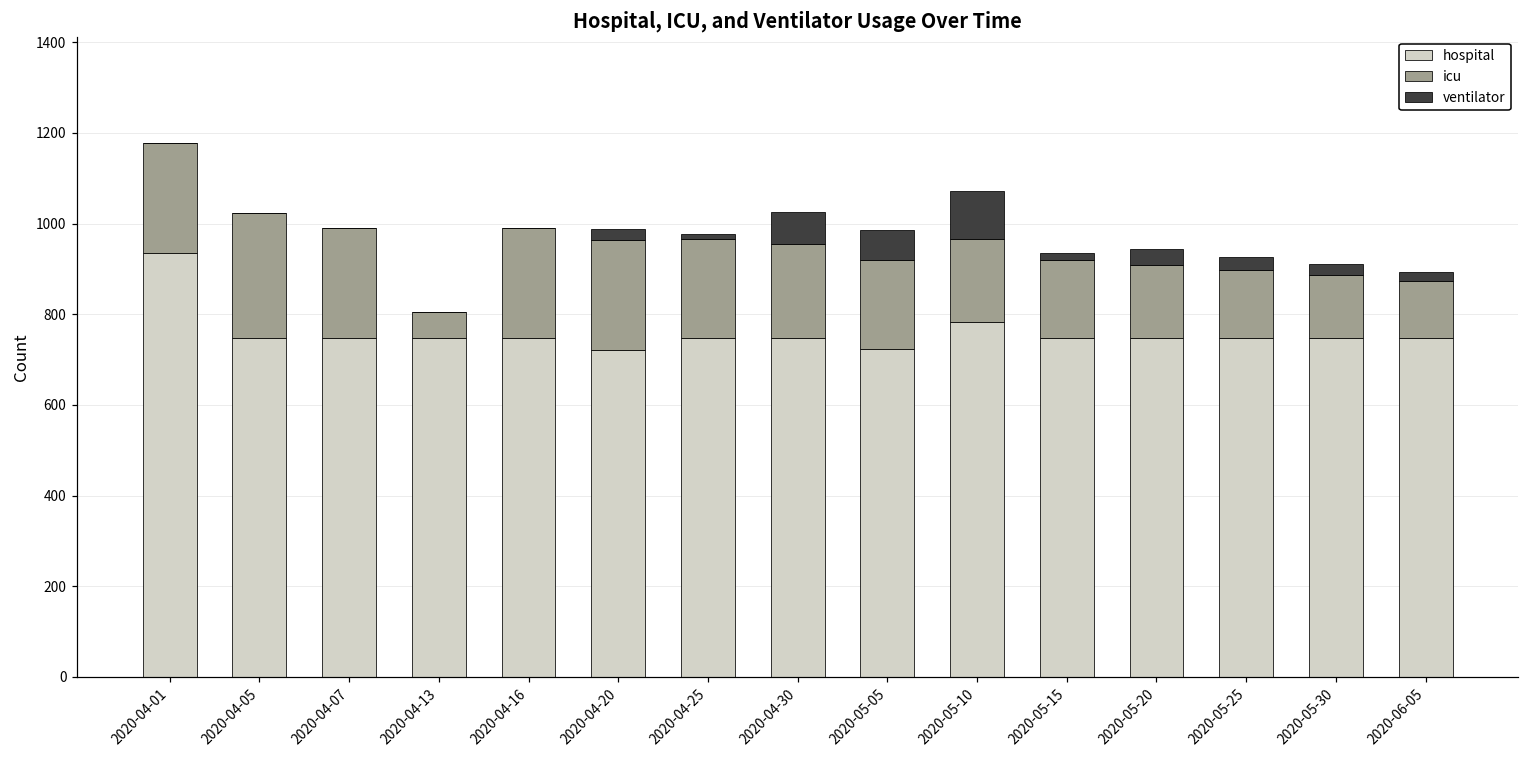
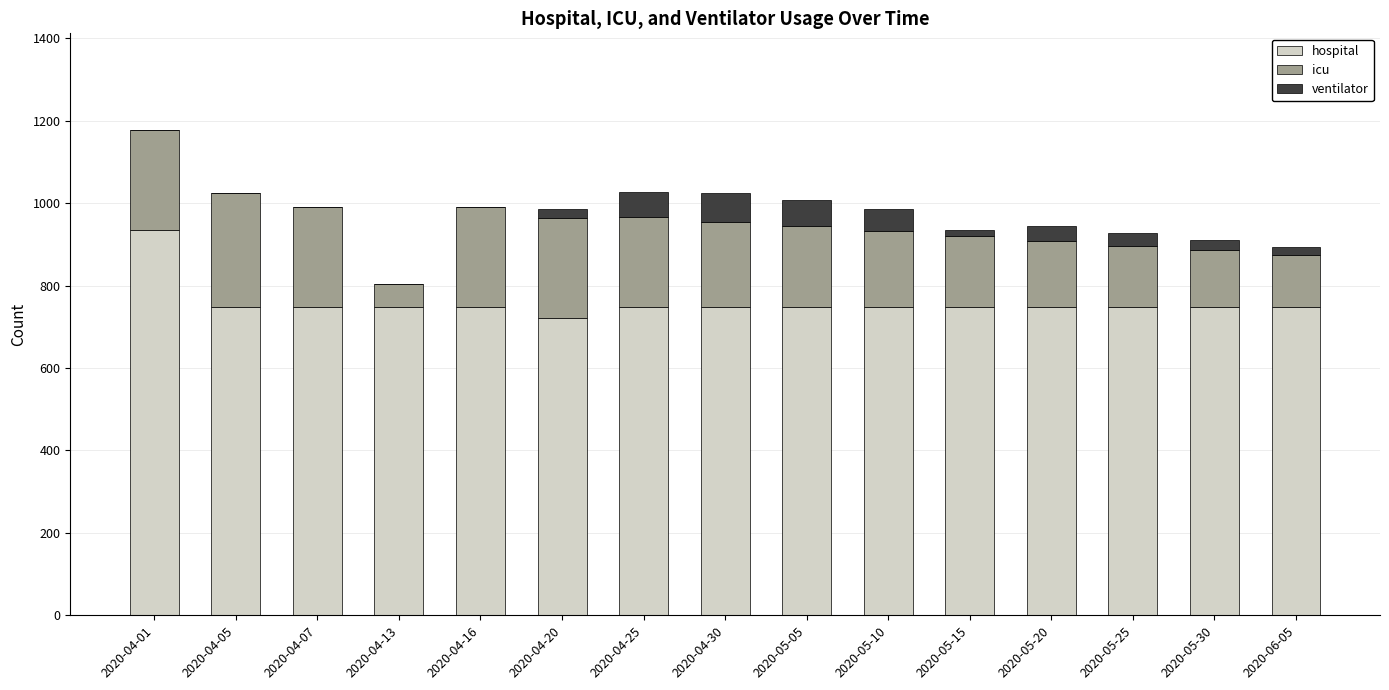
ventilator, 2020-04-25: 10 -> 60
hospital, 2020-05-05: 720 -> 750
hospital, 2020-05-10: 780 -> 750
ventilator, 2020-05-10: 110 -> 60
